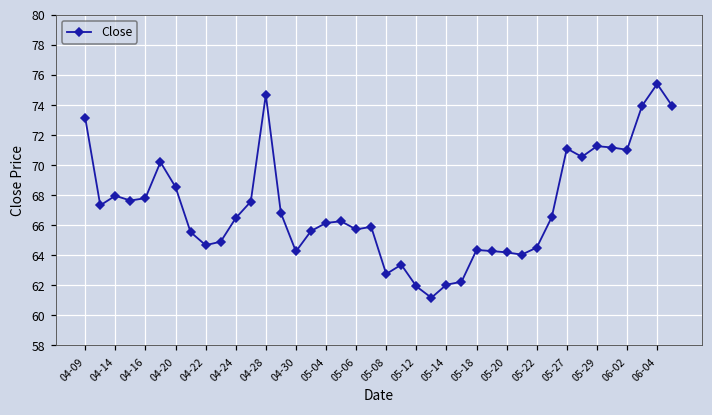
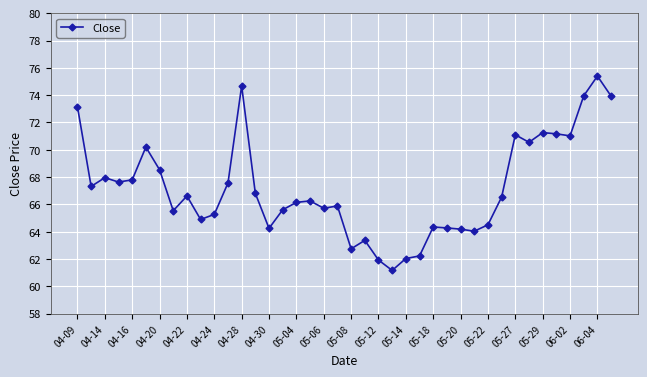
04-22: 64.7 -> 66.6
04-24: 66.5 -> 65.3
